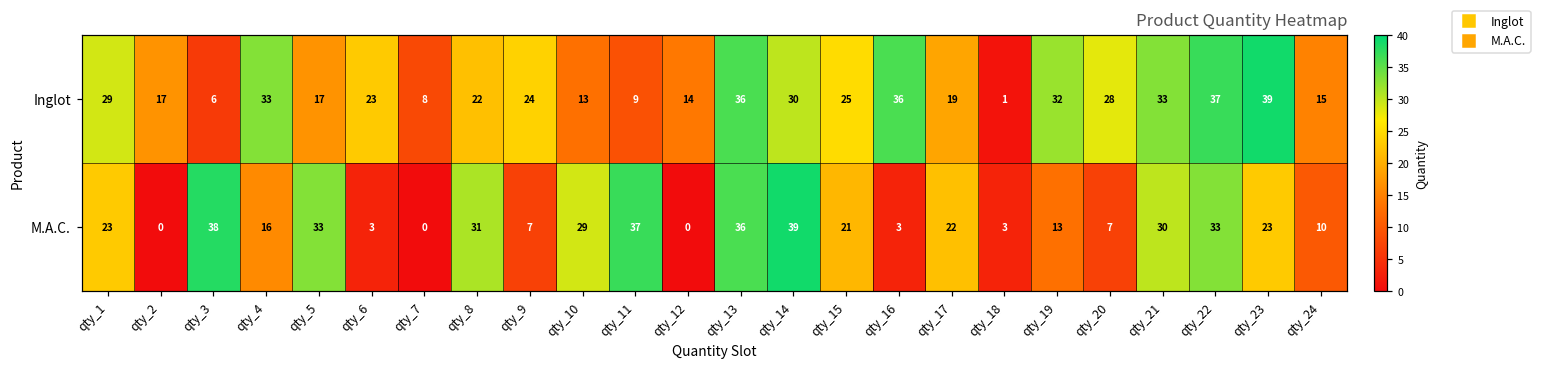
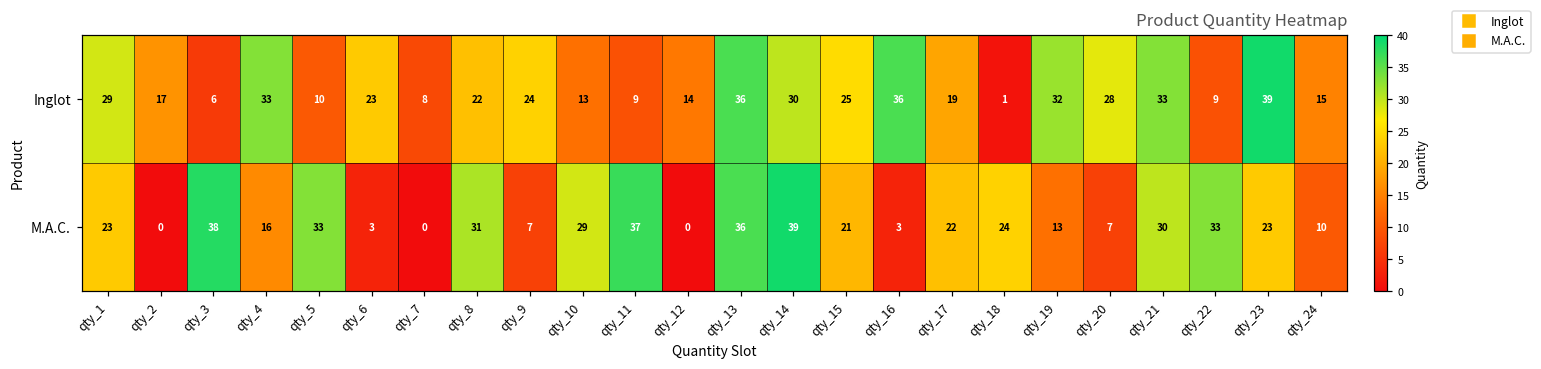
Inglot, qty_5: 17 -> 10
Inglot, qty_22: 37 -> 9
M.A.C., qty_18: 3 -> 24
